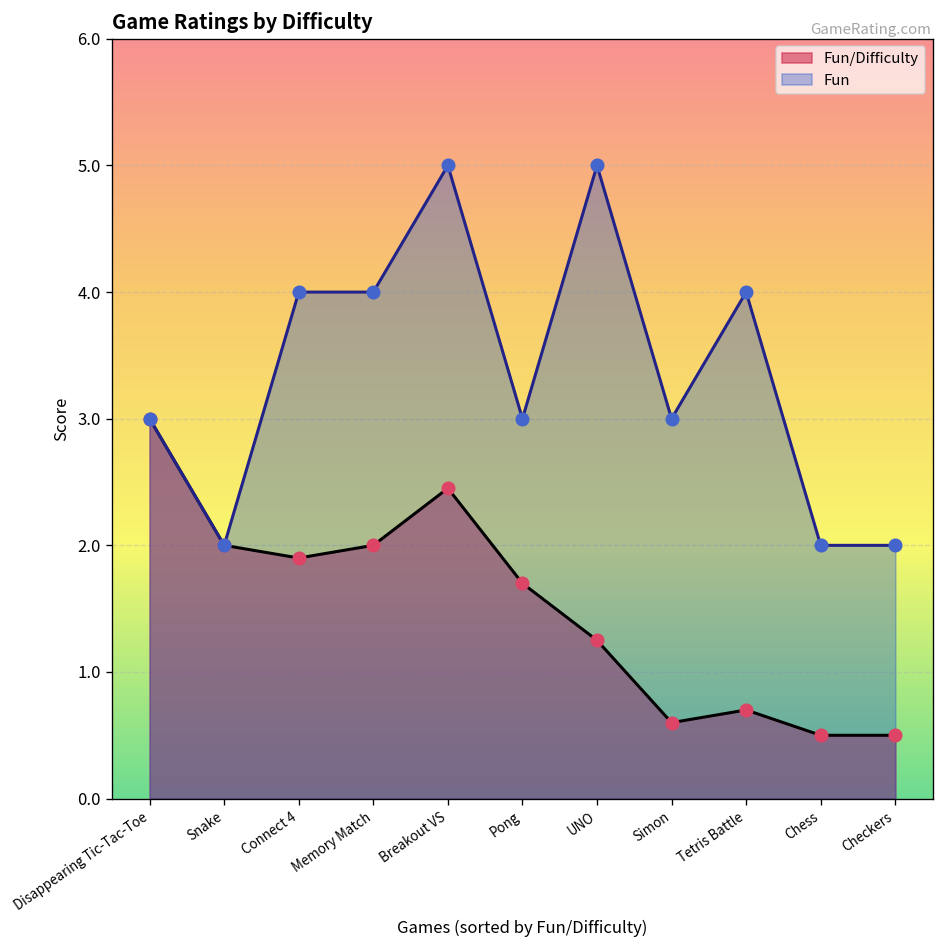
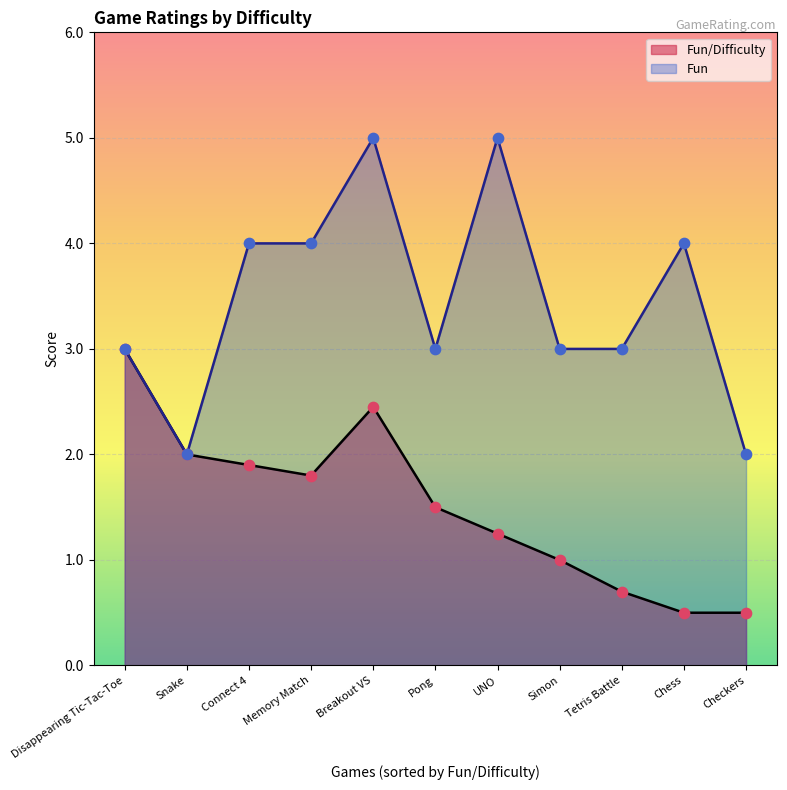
Fun/Difficulty, Memory Match: 2.0 -> 1.8
Fun/Difficulty, Pong: 1.7 -> 1.5
Fun/Difficulty, Simon: 0.6 -> 1.0
Fun, Tetris Battle: 4 -> 3
Fun, Chess: 2 -> 4
